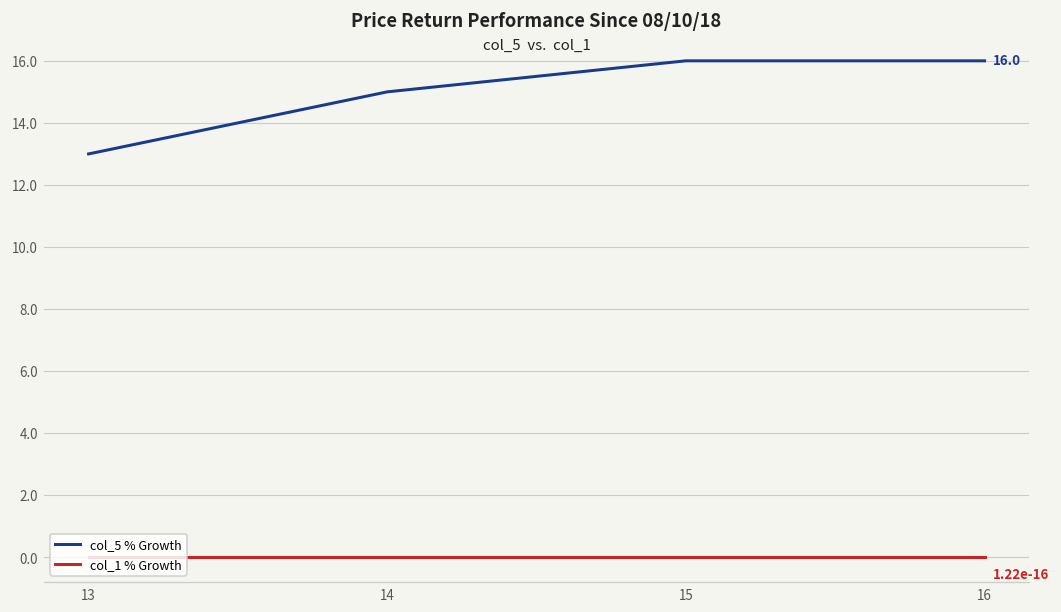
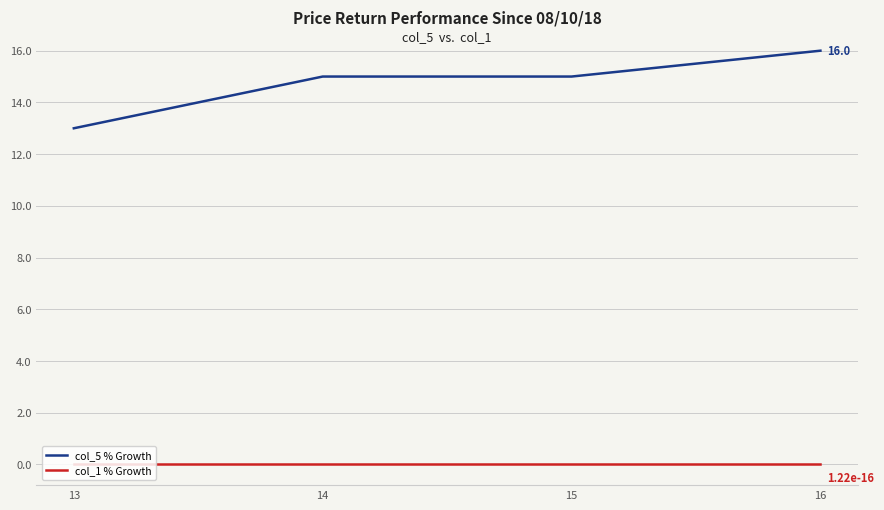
col_5 % Growth, 15: 16 -> 15
